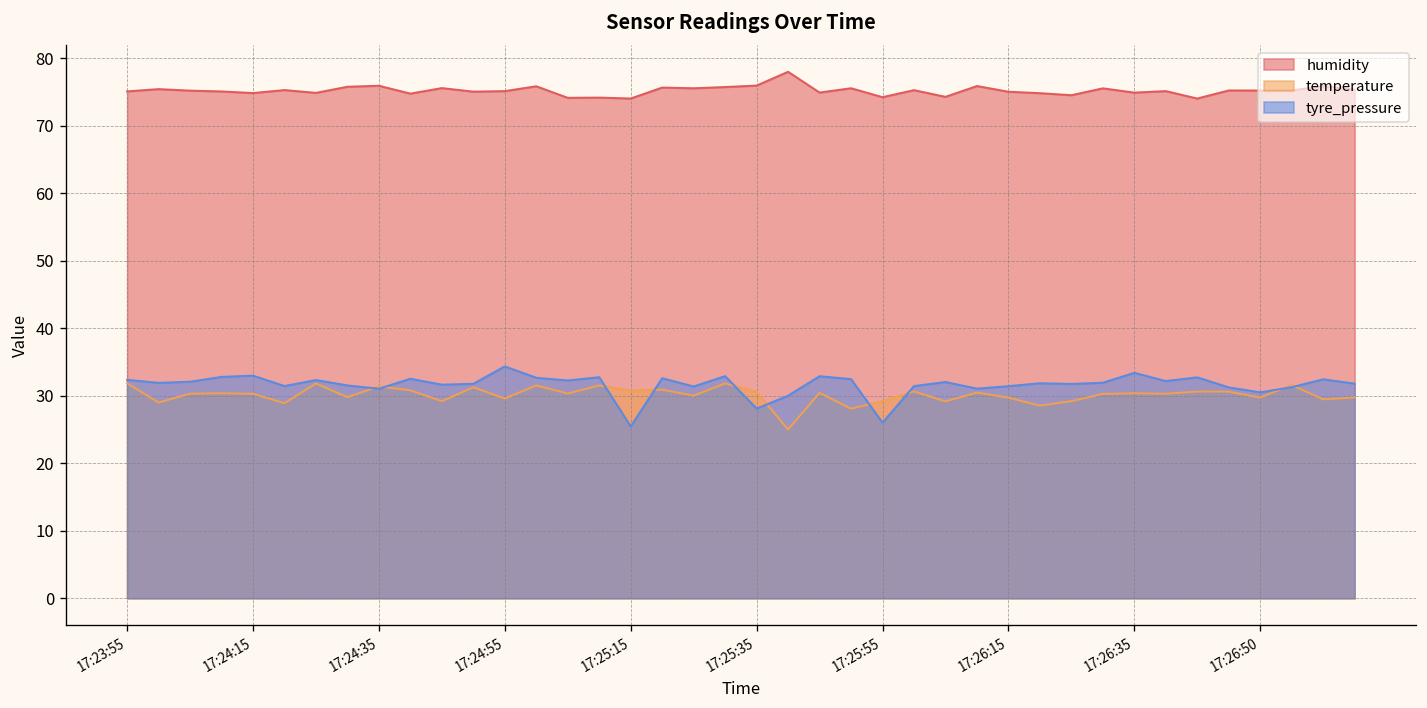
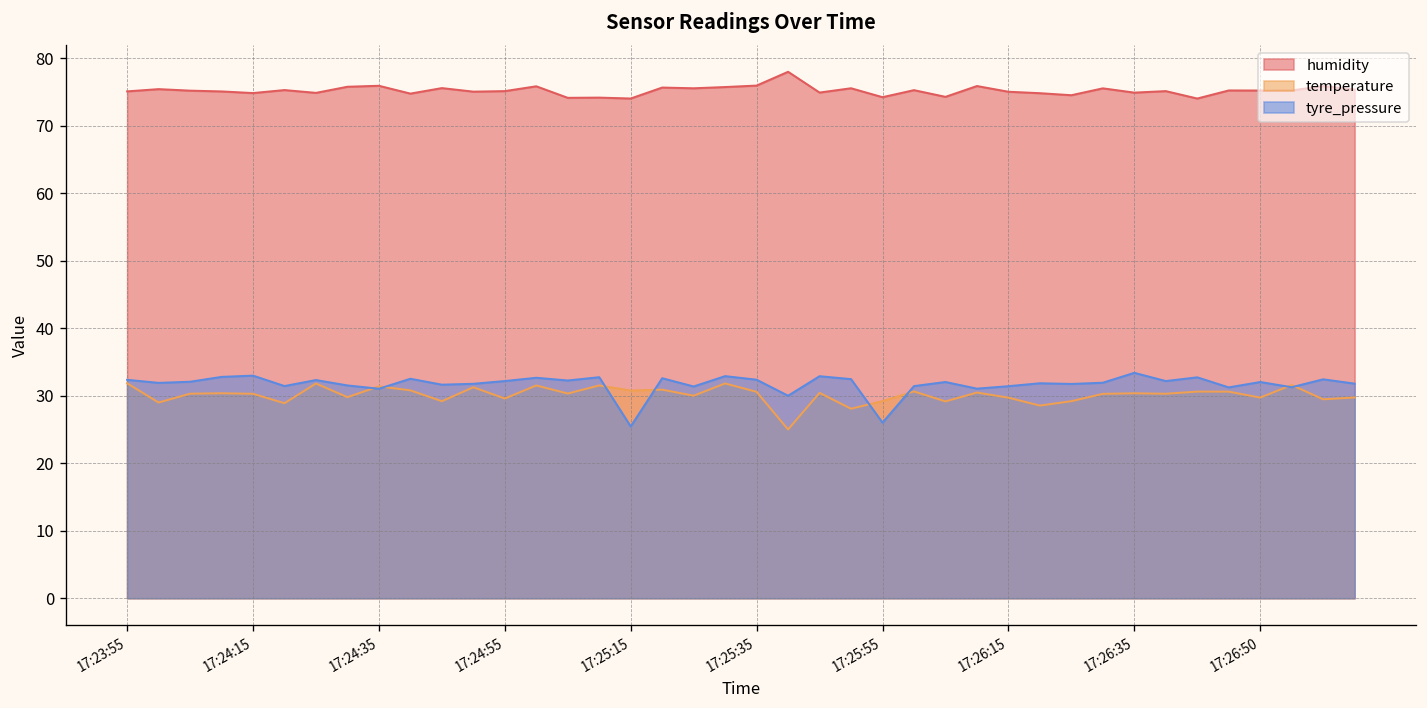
tyre_pressure, 17:24:55: 34 -> 32
tyre_pressure, 17:25:35: 28 -> 32
tyre_pressure, 17:26:50: 31 -> 32
